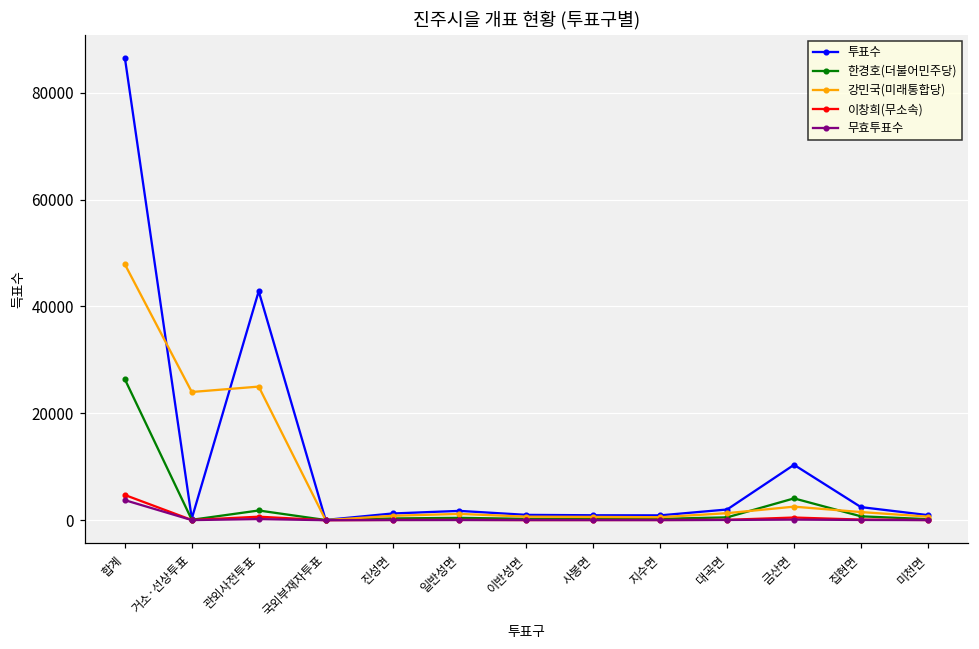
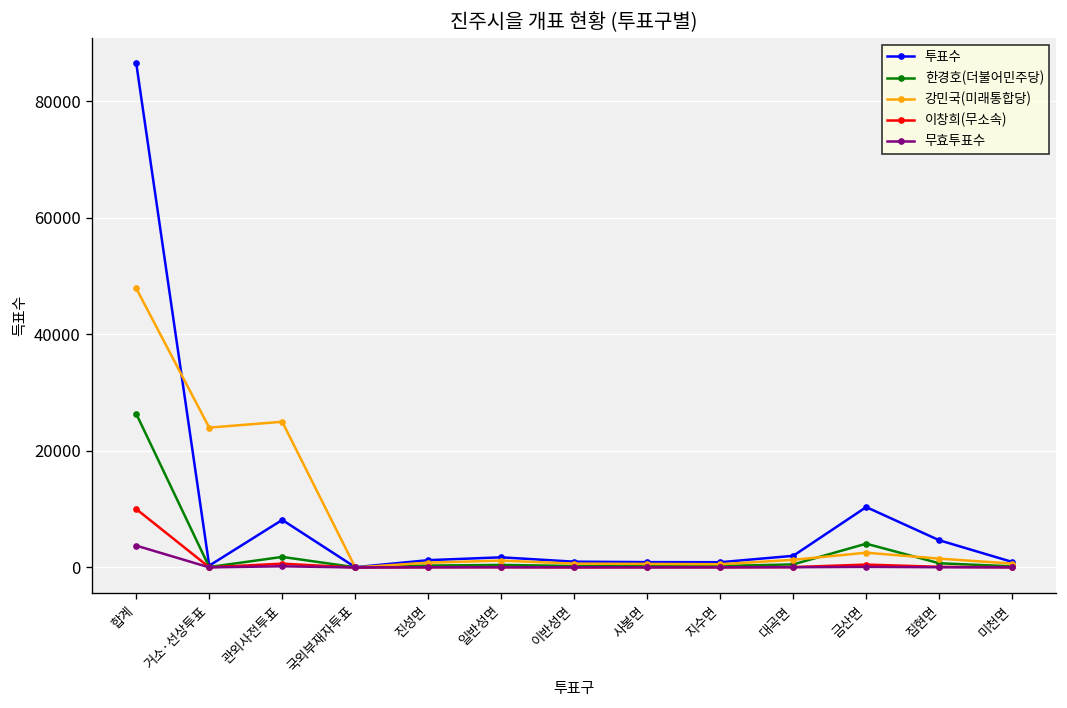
이창희(무소속), 합계: 5000 -> 10000
투표수, 관외사전투표: 43000 -> 8000
투표수, 집현면: 2000 -> 5000
